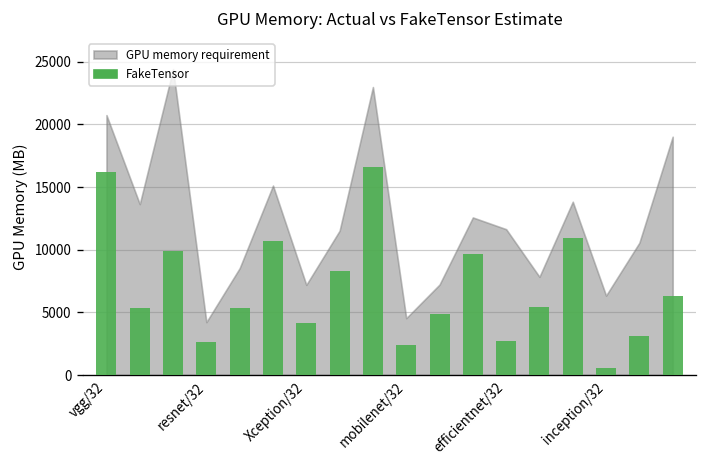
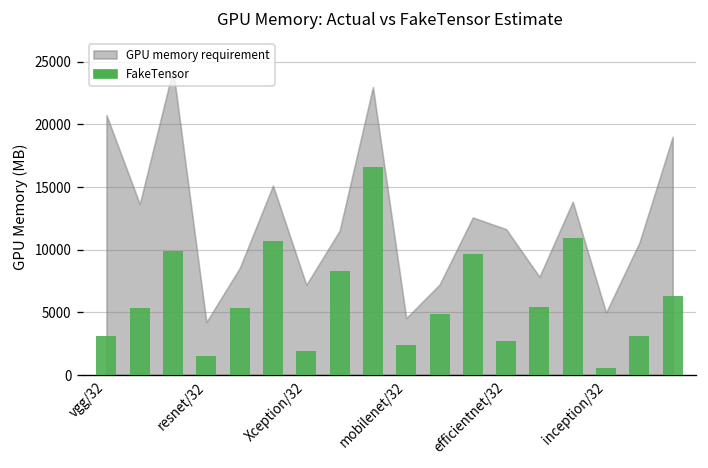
FakeTensor, vgg/32: 16200 -> 3100
FakeTensor, resnet/32: 2700 -> 1500
FakeTensor, Xception/32: 4200 -> 1900
GPU memory requirement, inception/32: 6300 -> 5000
